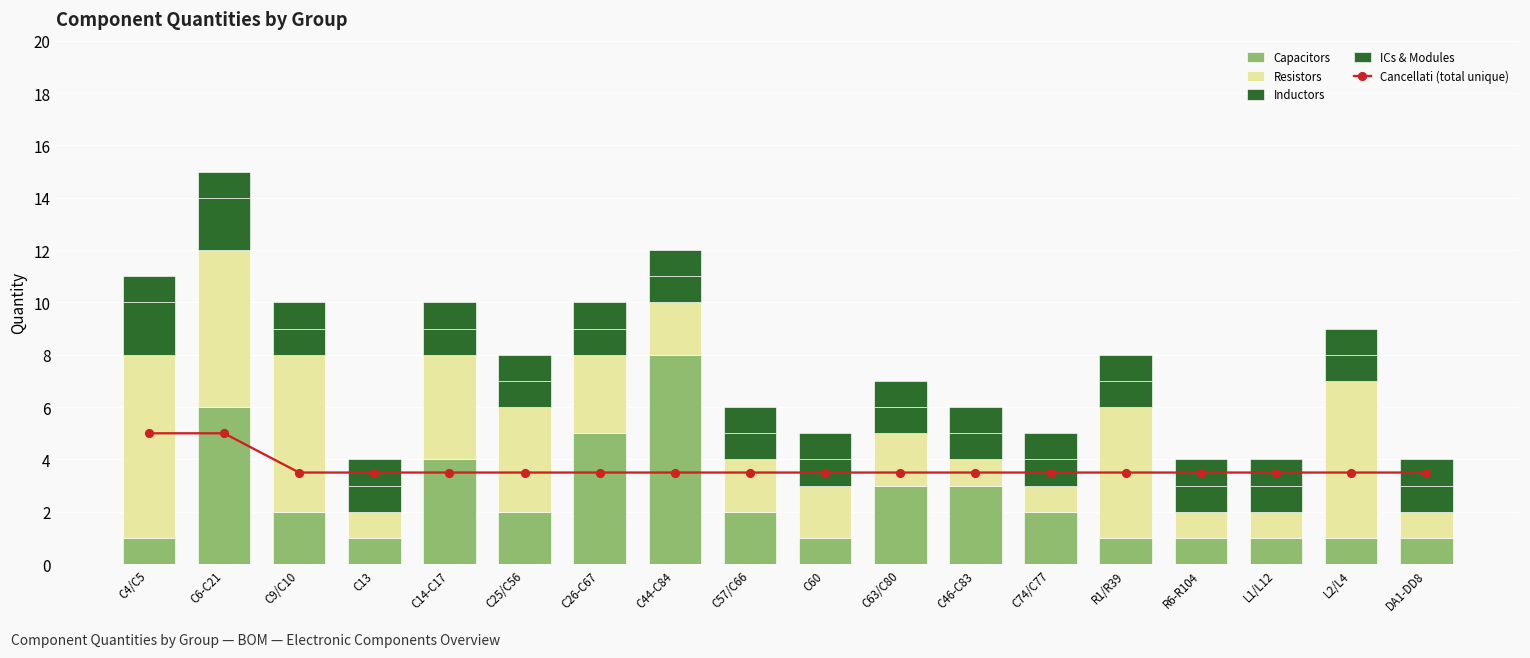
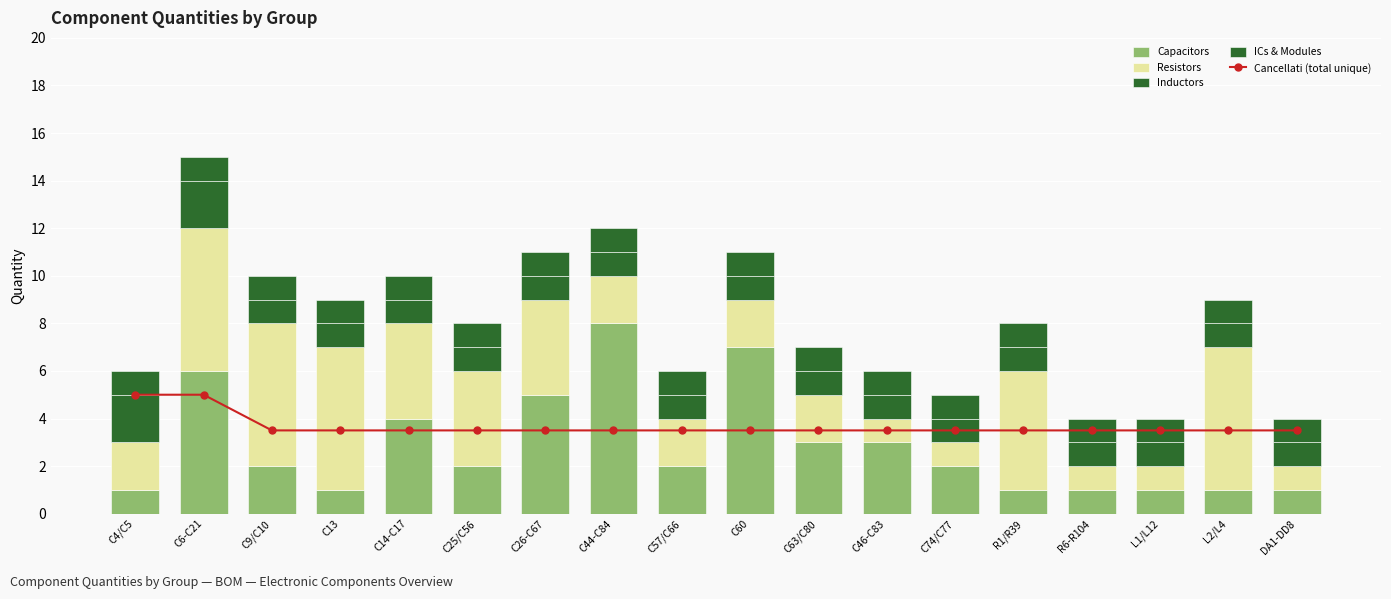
Resistors, C4/C5: 7 -> 2
Resistors, C13: 1 -> 6
Resistors, C26-C67: 3 -> 4
Capacitors, C60: 1 -> 7
